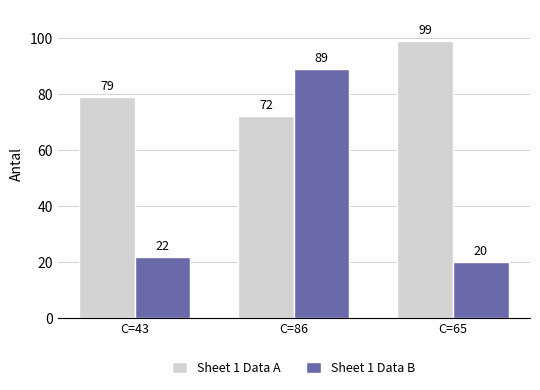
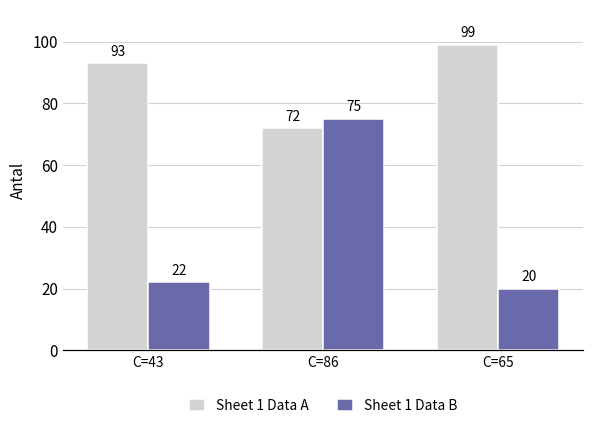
Sheet 1 Data A, C=43: 79 -> 93
Sheet 1 Data B, C=86: 89 -> 75
